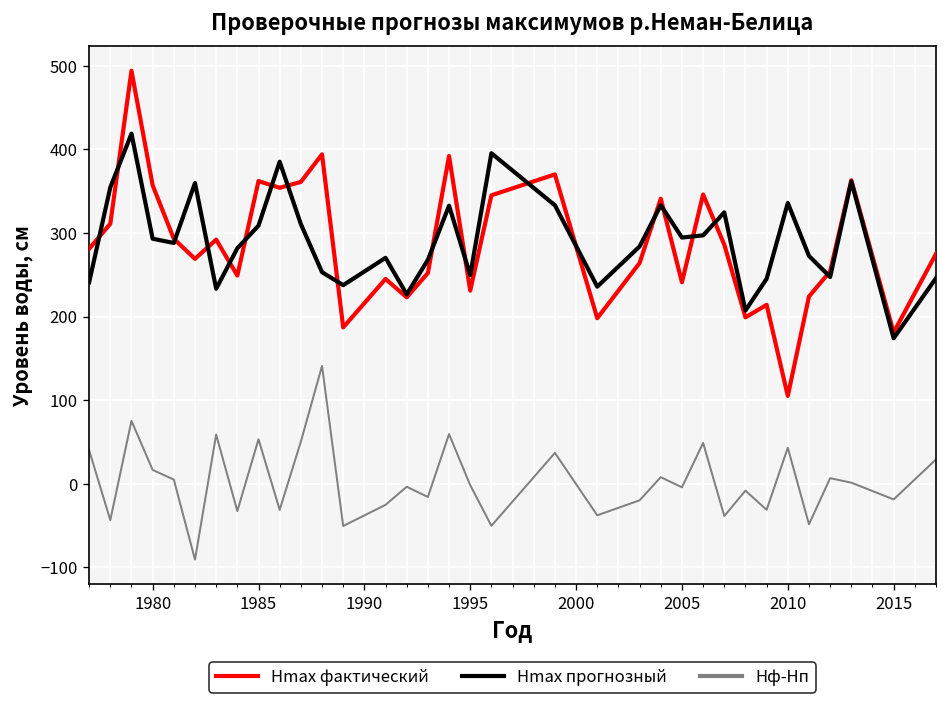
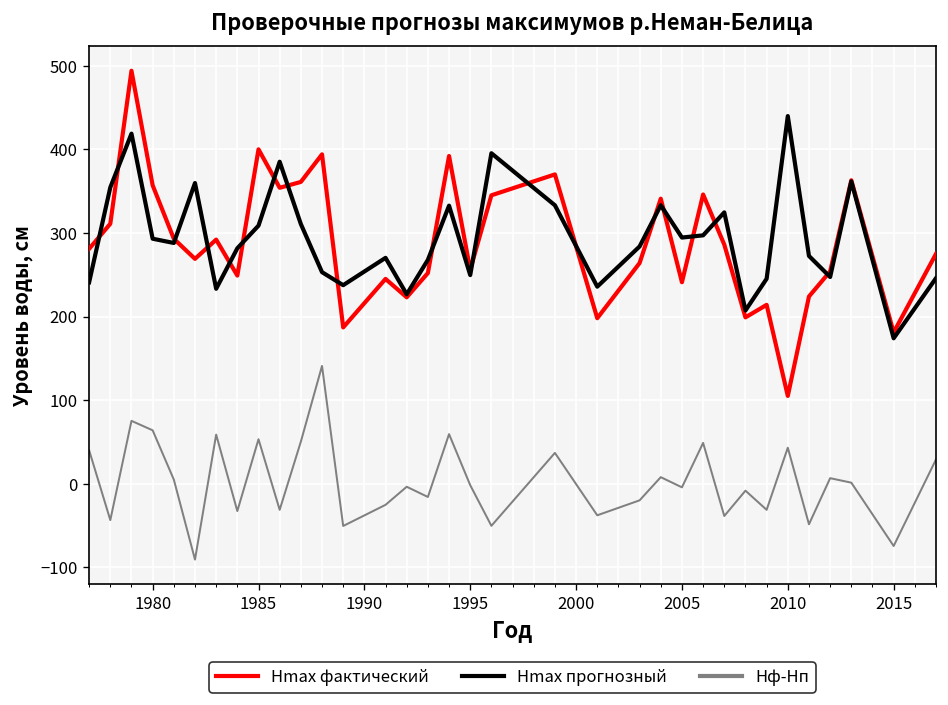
Hф-Hп, 1980: 20 -> 60
Hmax фактический, 1985: 360 -> 400
Hmax фактический, 1995: 230 -> 260
Hmax прогнозный, 2010: 340 -> 440
Hф-Hп, 2015: -20 -> -70
